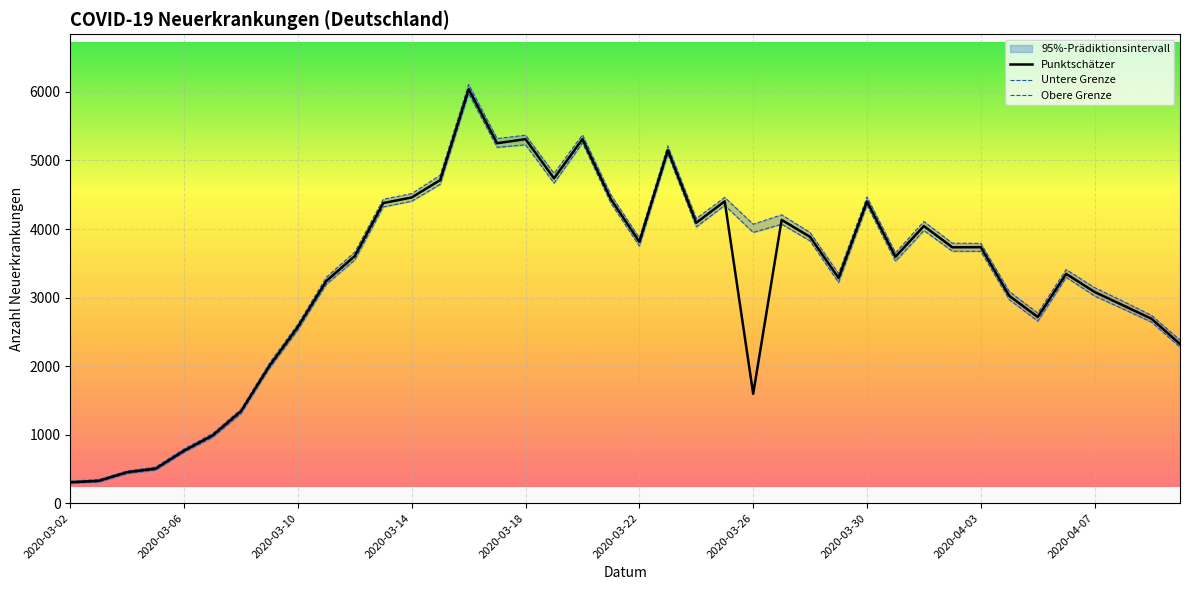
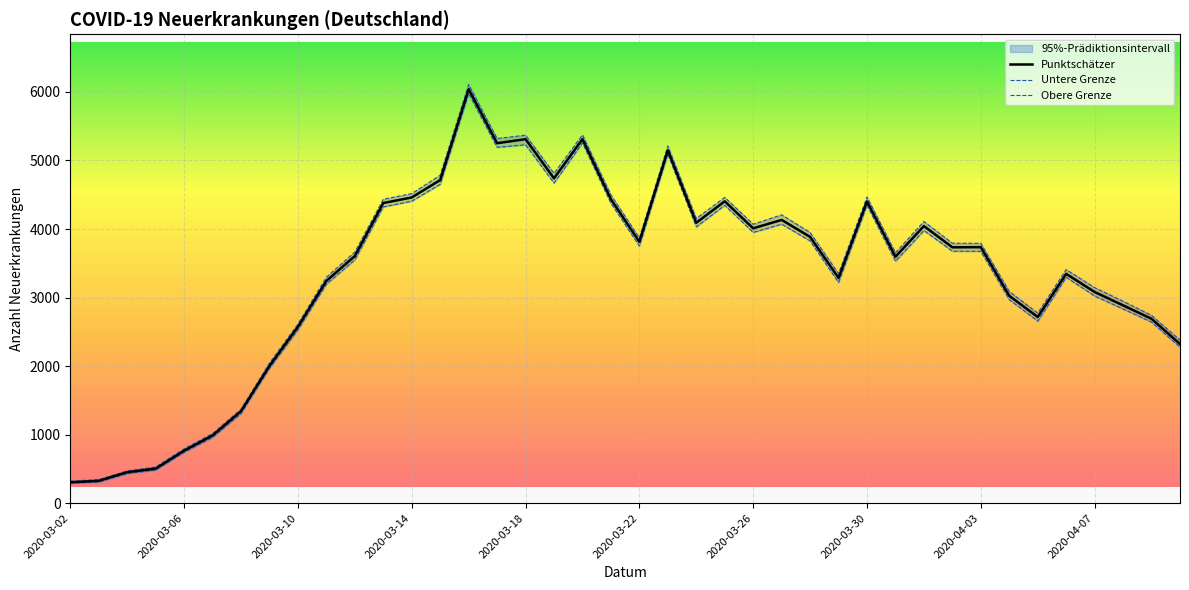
Punktschätzer, 2020-03-26: 1600 -> 4000
